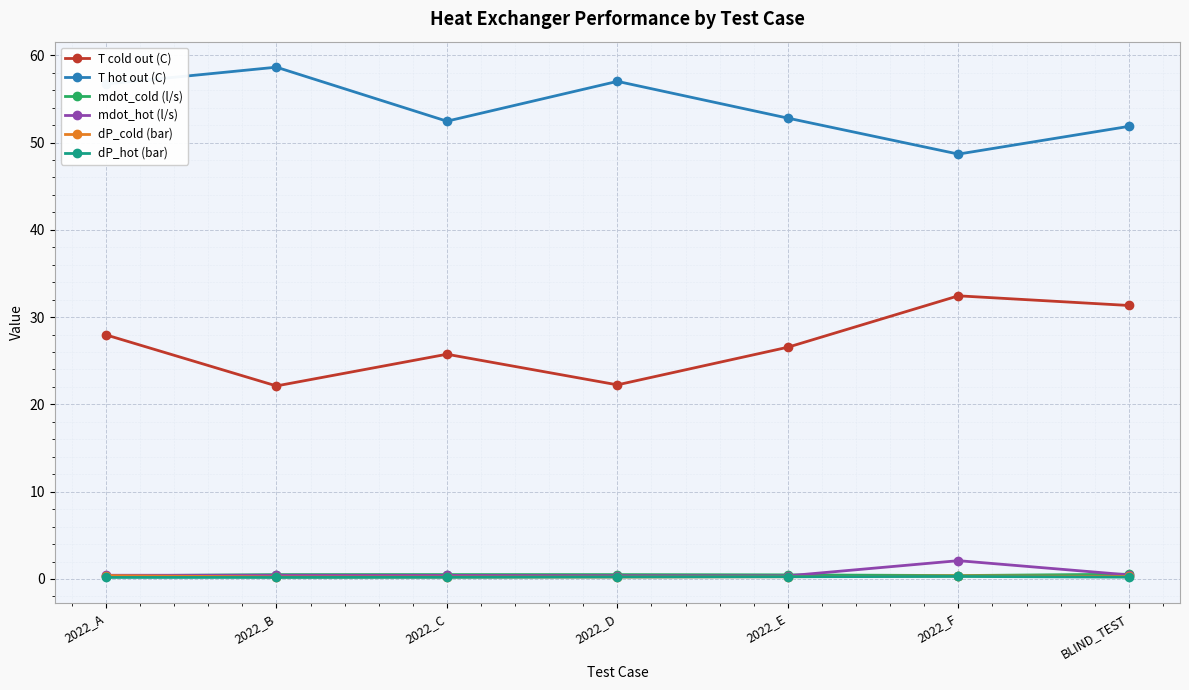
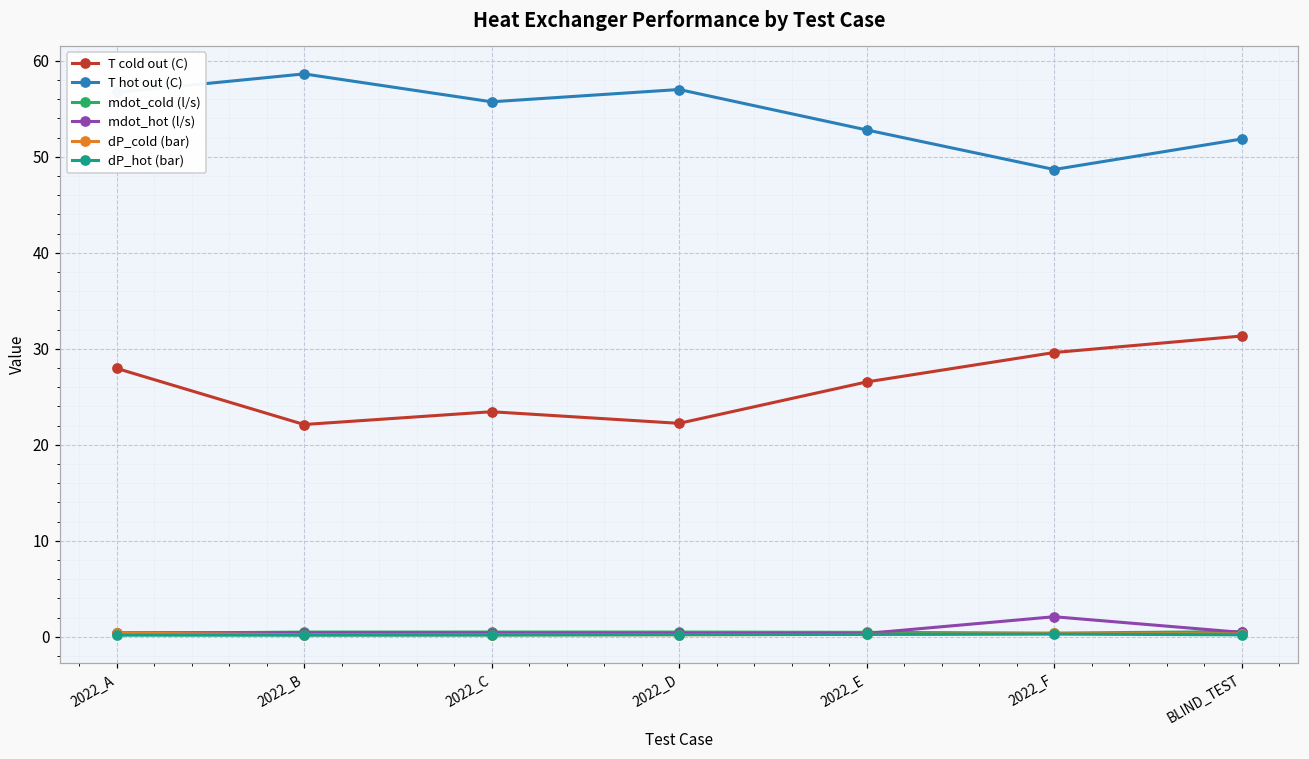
T cold out (C), 2022_C: 26 -> 23
T hot out (C), 2022_C: 52 -> 56
T cold out (C), 2022_F: 32 -> 30
